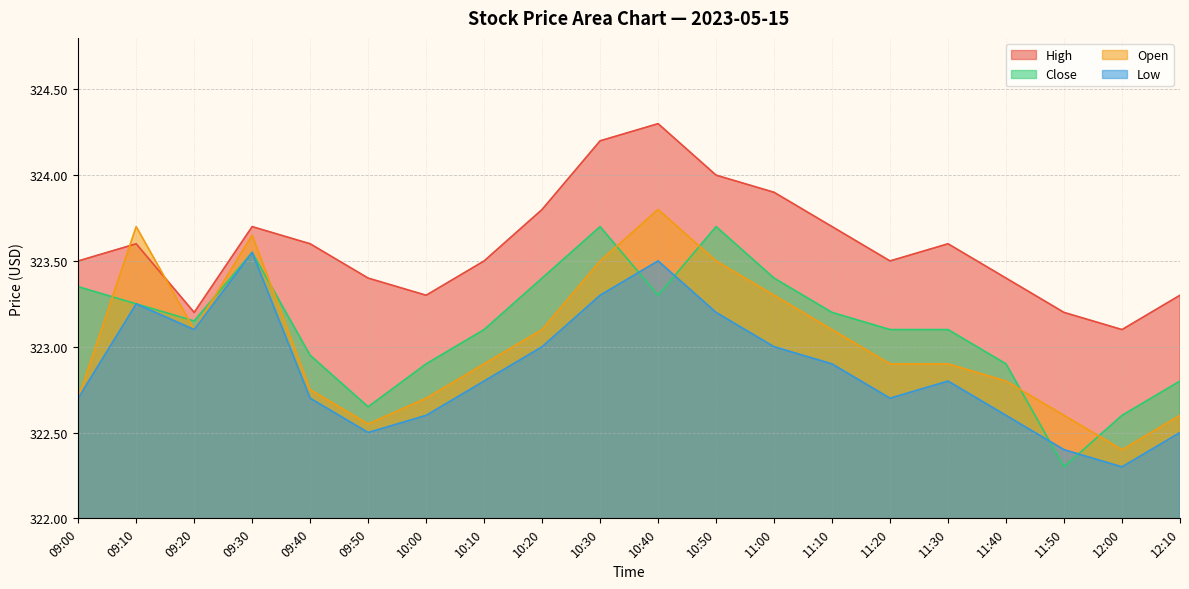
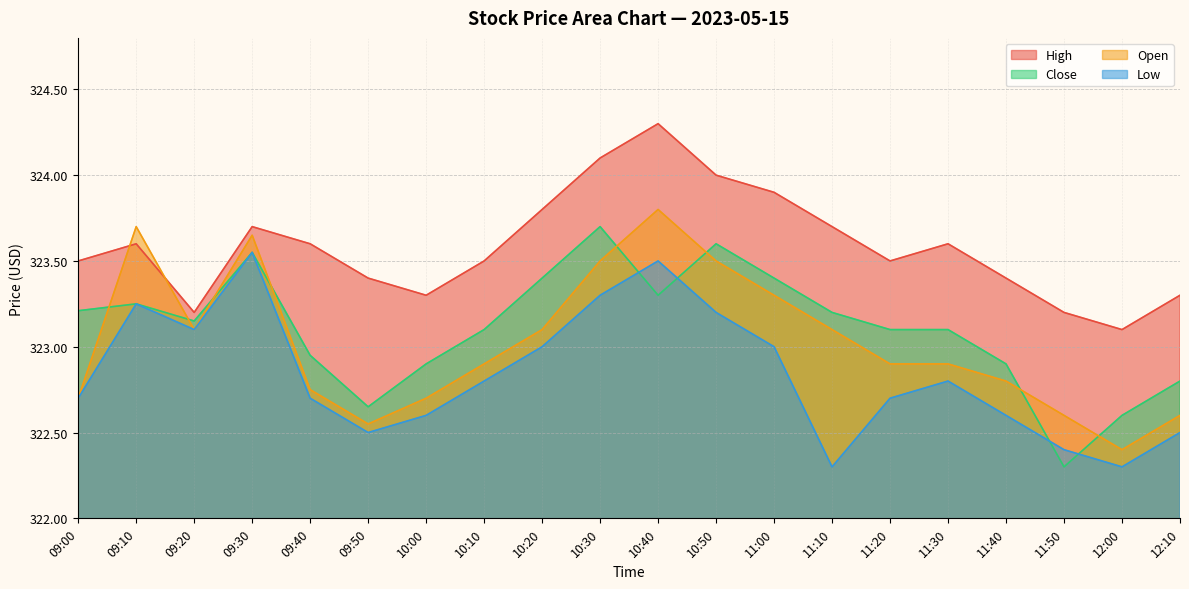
Close, 09:00: 323.35 -> 323.21
High, 10:30: 324.2 -> 324.1
Close, 10:50: 323.7 -> 323.6
Low, 11:10: 322.9 -> 322.3
